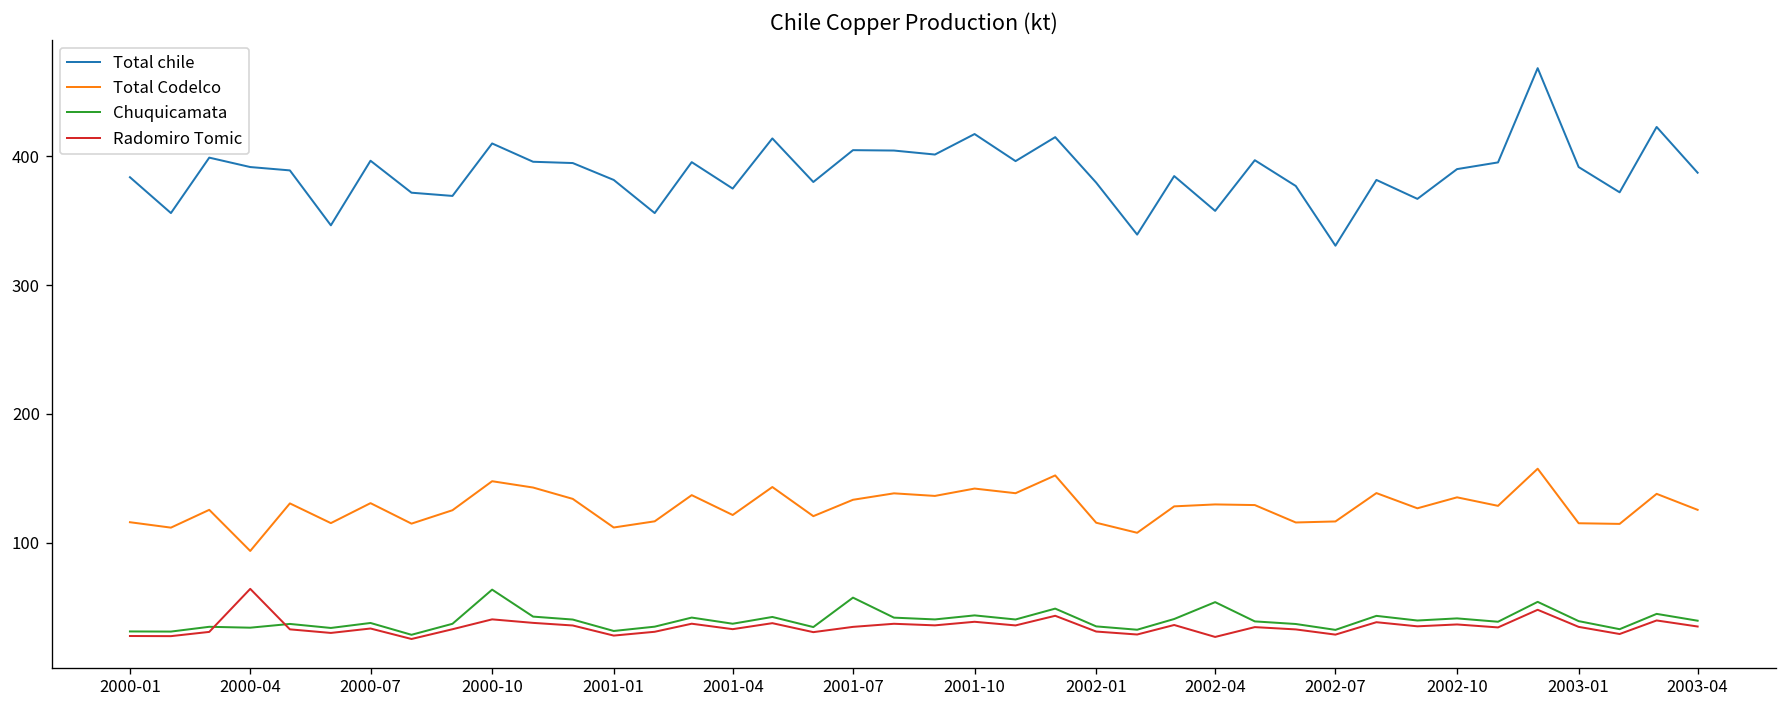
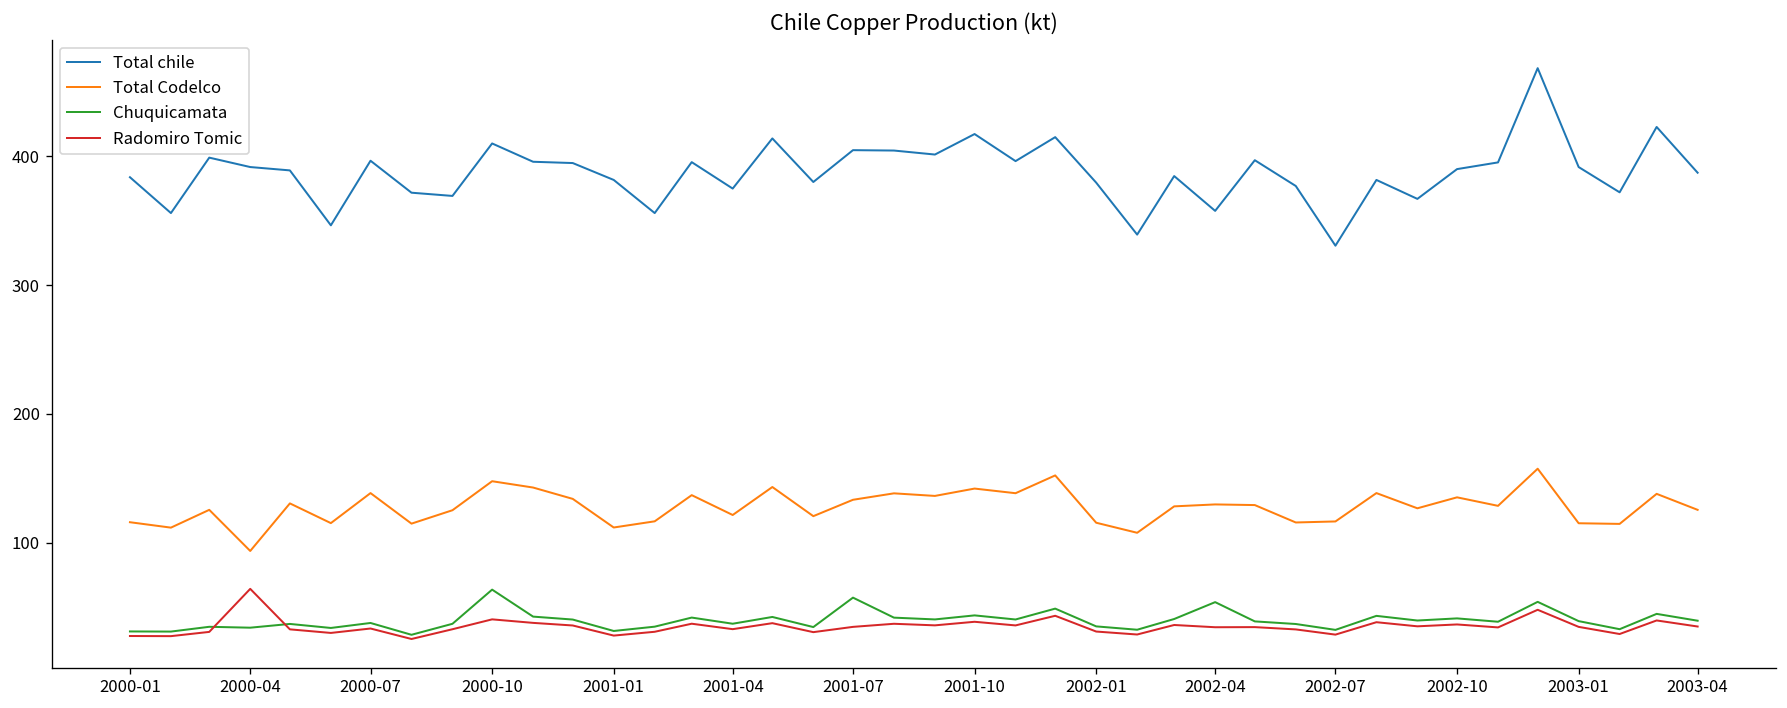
Total Codelco, 2000-07: 131 -> 139
Radomiro Tomic, 2002-04: 27 -> 35
